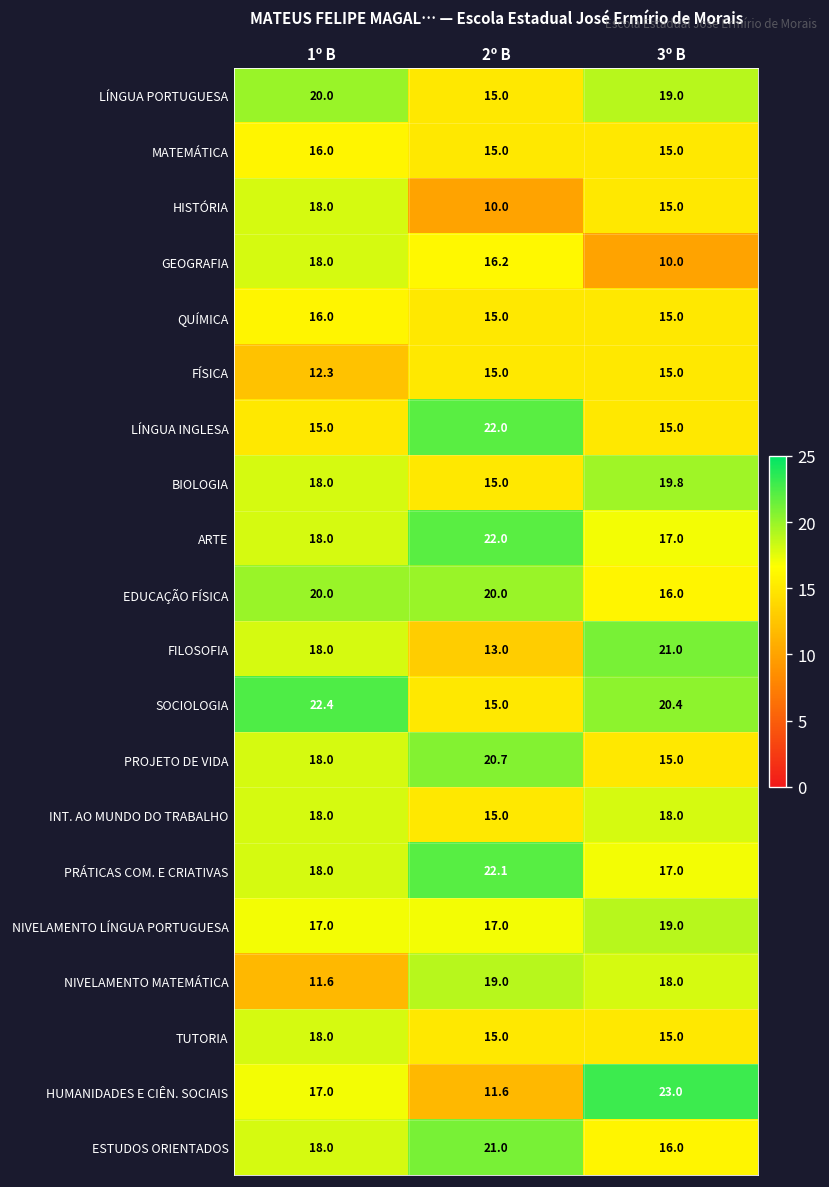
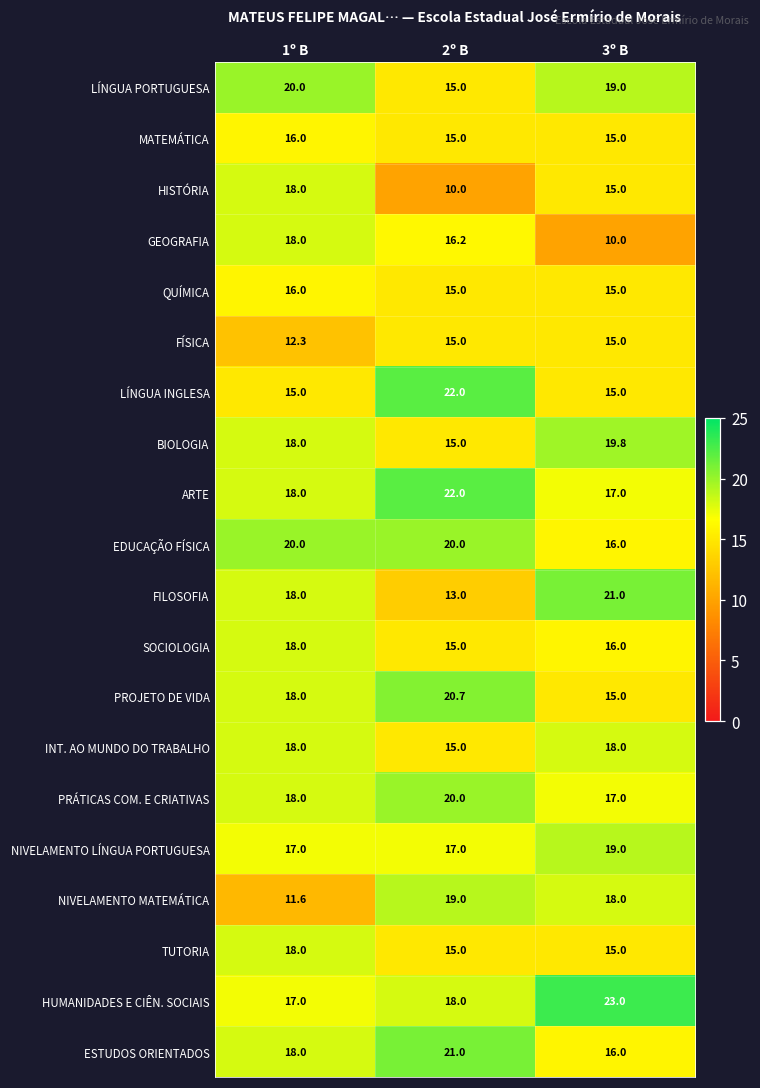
SOCIOLOGIA, 1º B: 22.4 -> 18.0
SOCIOLOGIA, 3º B: 20.4 -> 16.0
PRÁTICAS COM. E CRIATIVAS, 2º B: 22.1 -> 20.0
HUMANIDADES E CIÊN. SOCIAIS, 2º B: 11.6 -> 18.0
